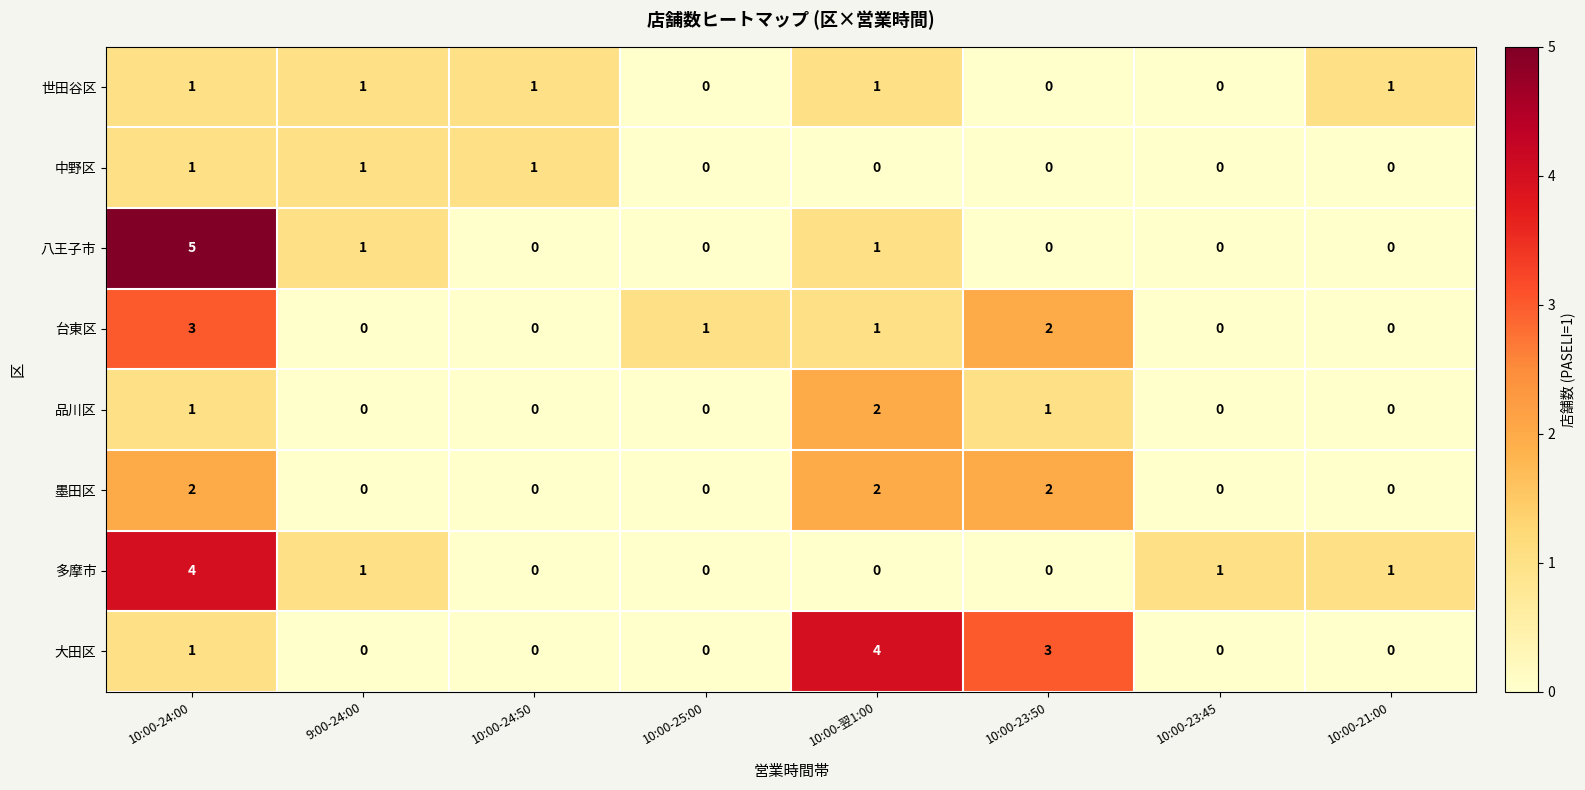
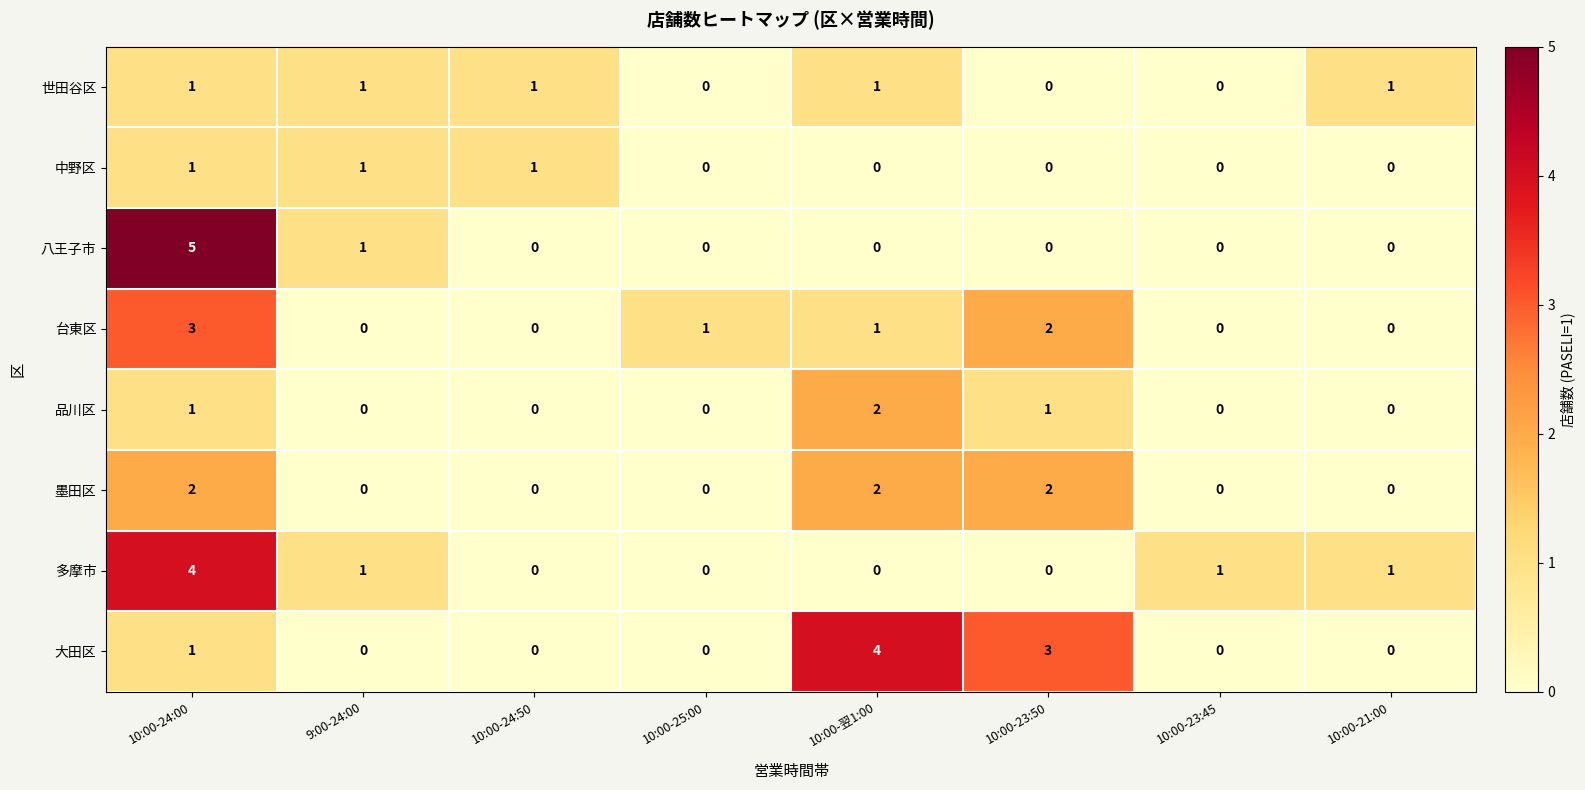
八王子市, 10:00-翌1:00: 1 -> 0
